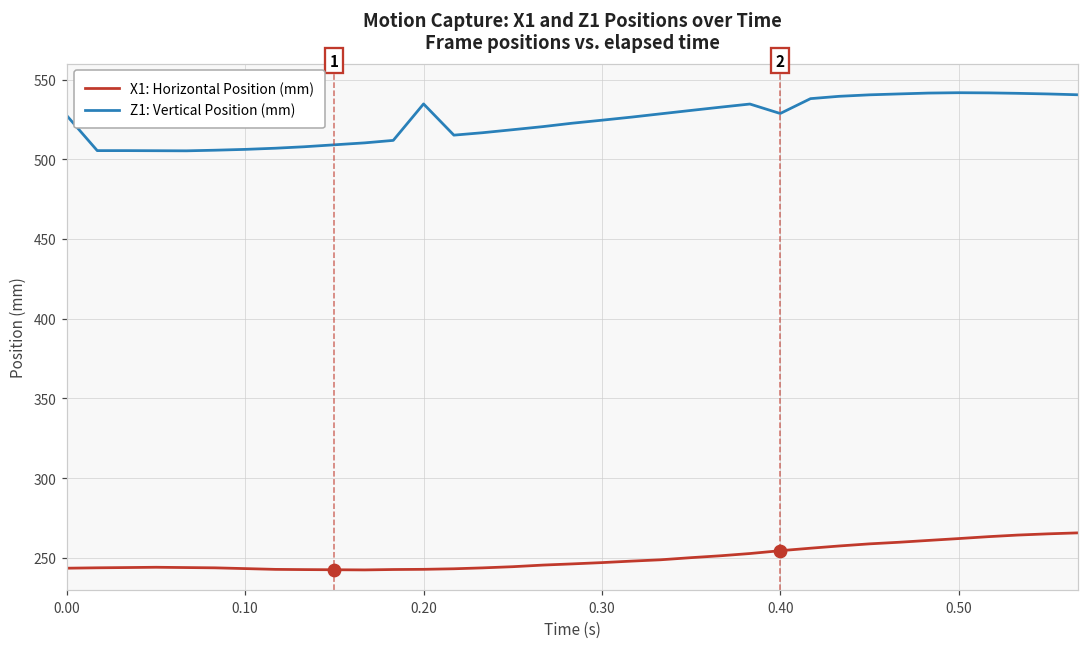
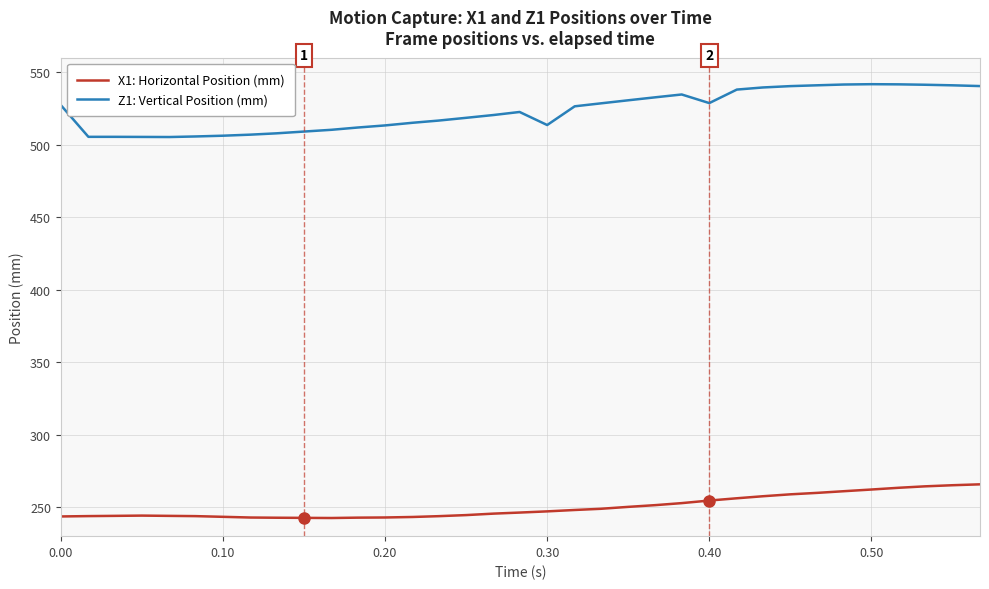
Z1: Vertical Position (mm), 0.20: 535 -> 513
Z1: Vertical Position (mm), 0.30: 524 -> 514
